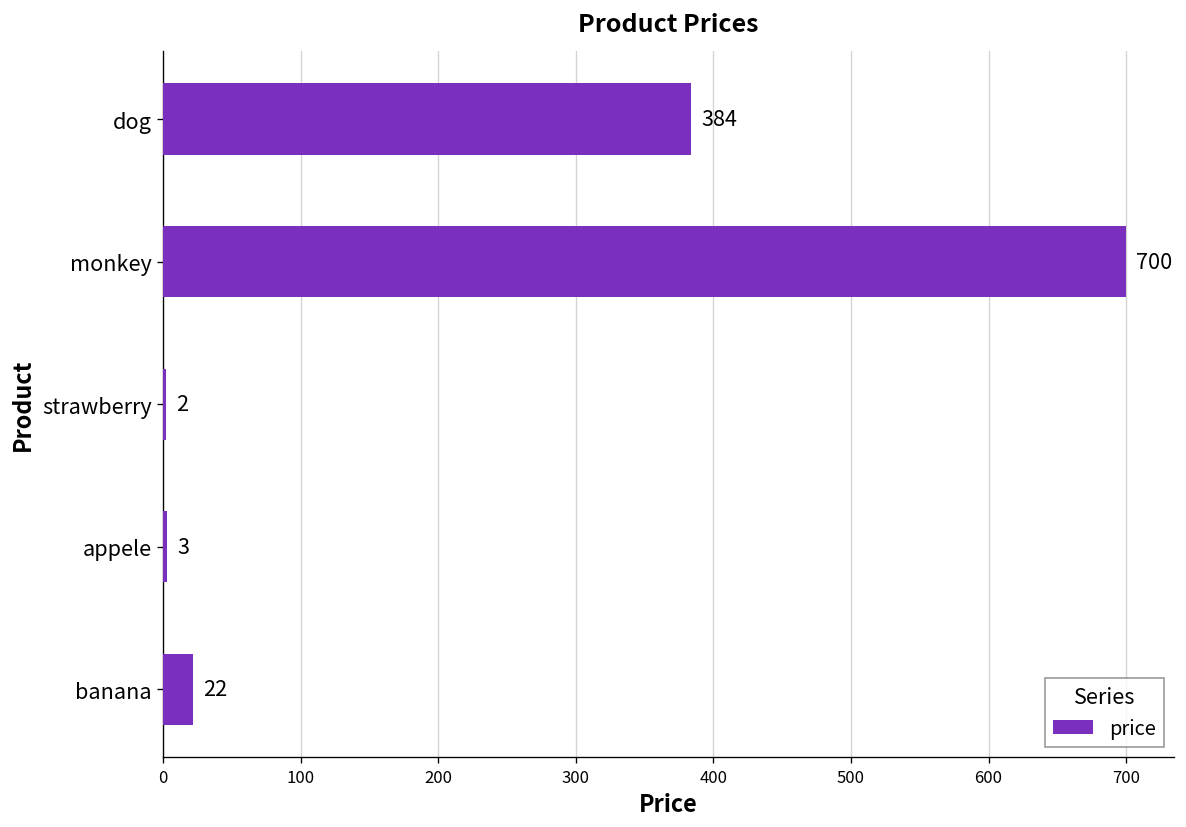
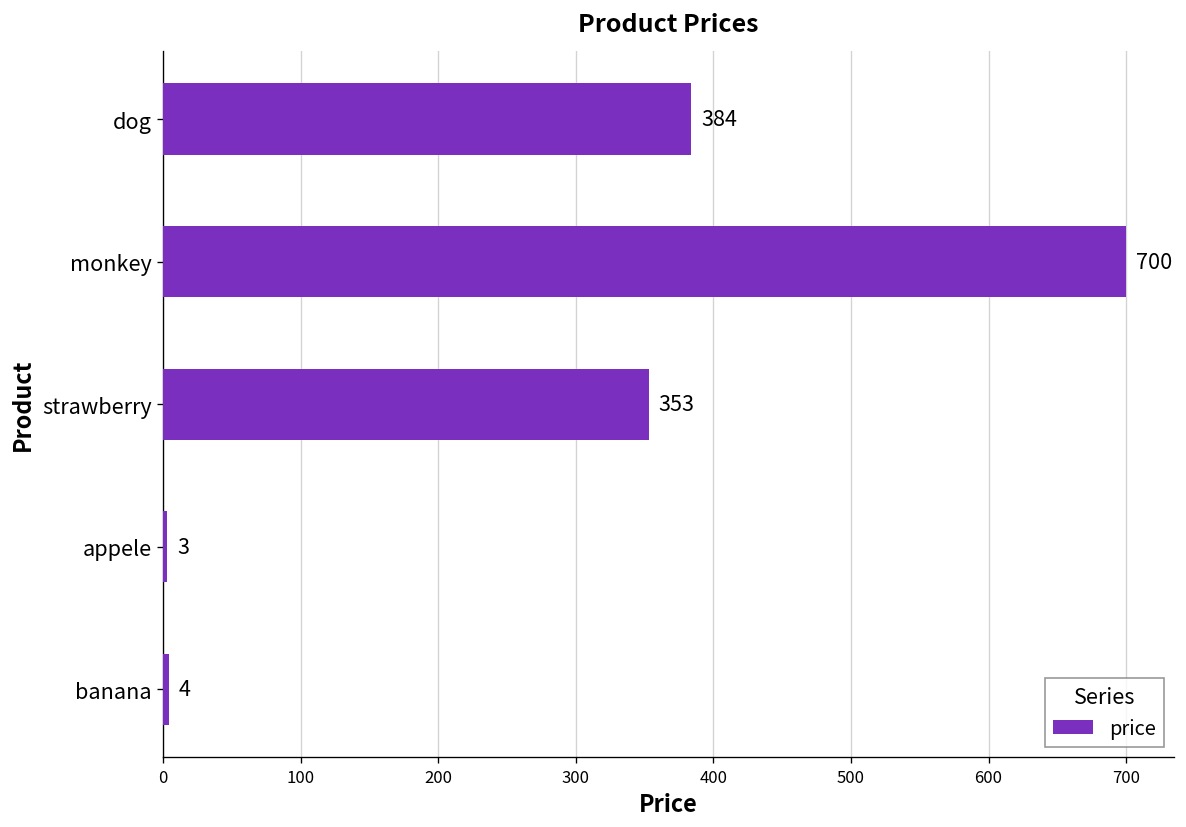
strawberry: 2 -> 353
banana: 22 -> 4
